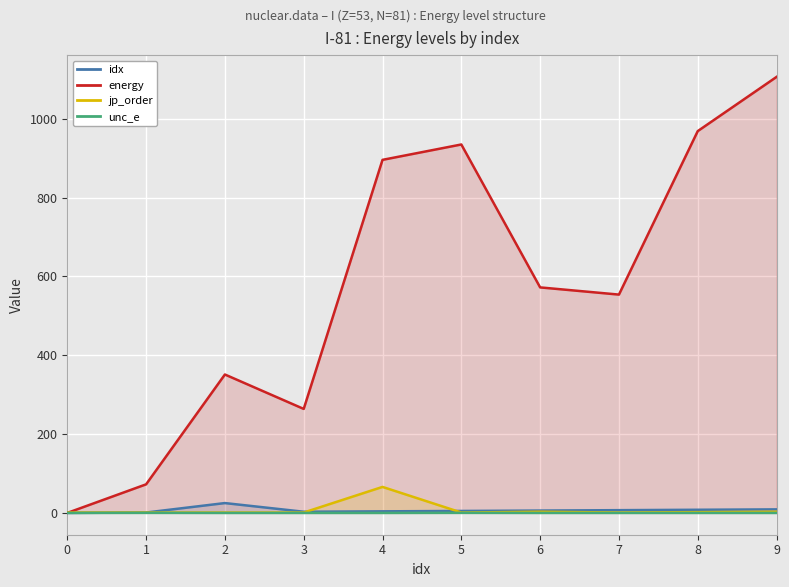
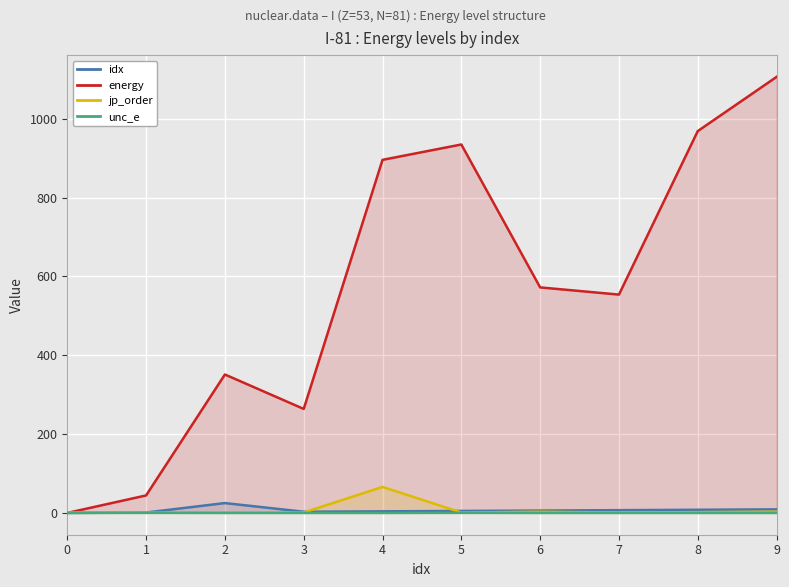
energy, 1: 70 -> 40
